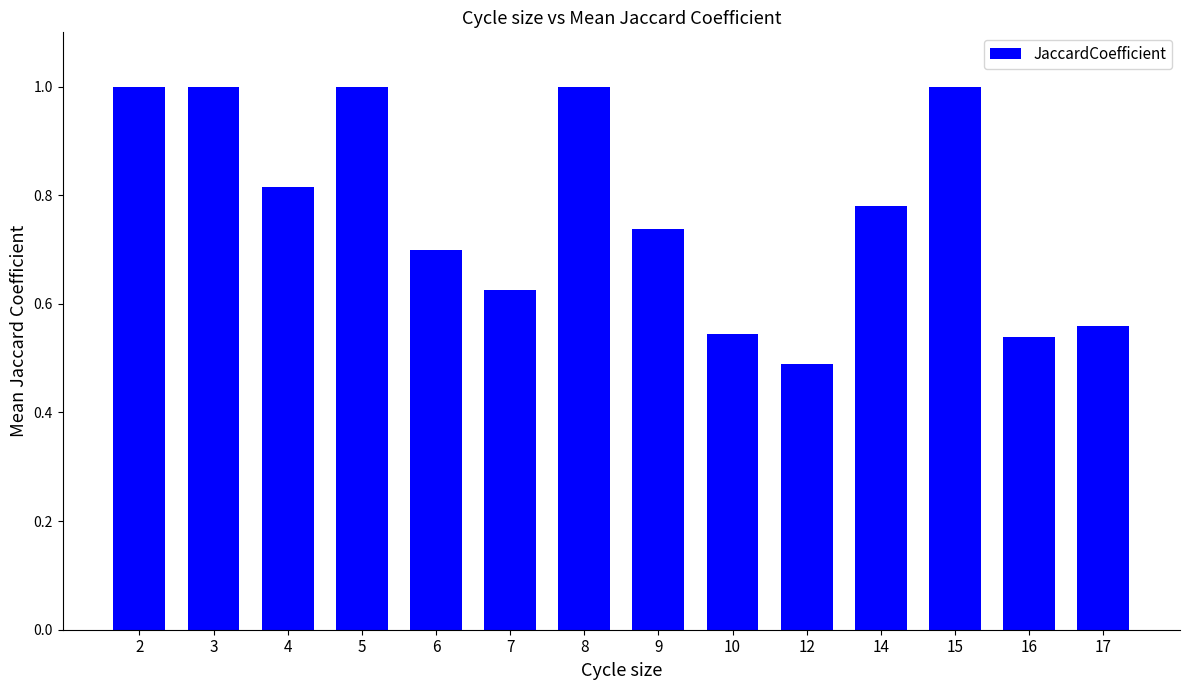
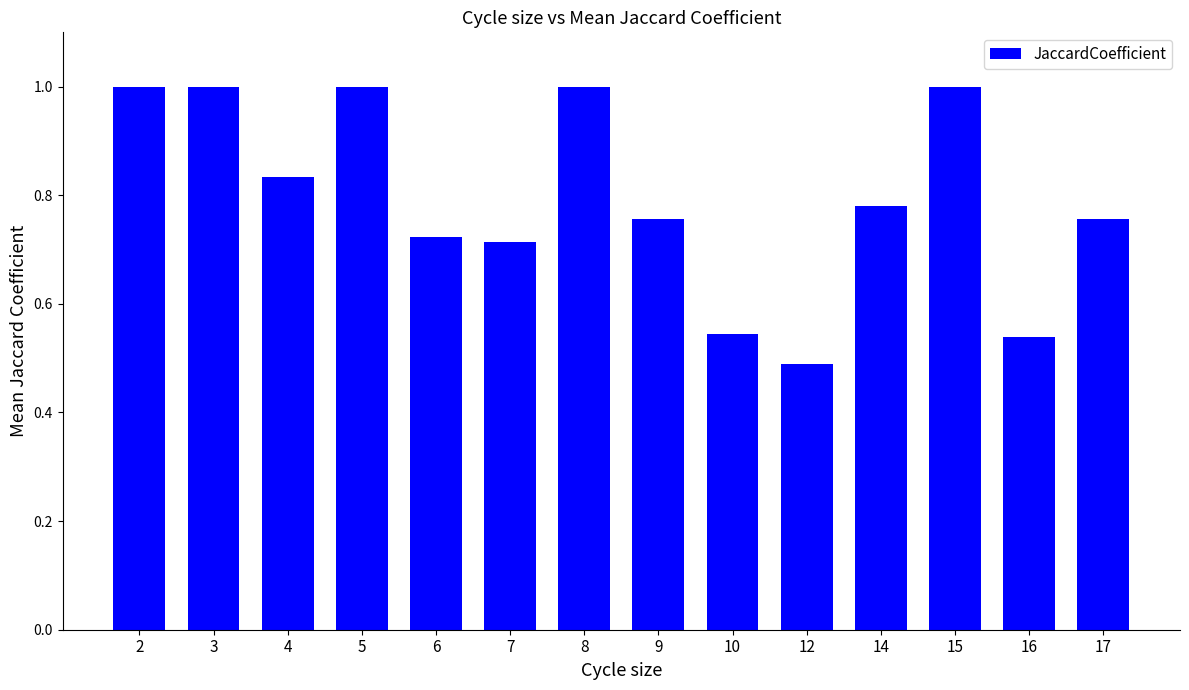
4: 0.82 -> 0.83
6: 0.70 -> 0.72
7: 0.63 -> 0.71
9: 0.74 -> 0.76
17: 0.56 -> 0.76
